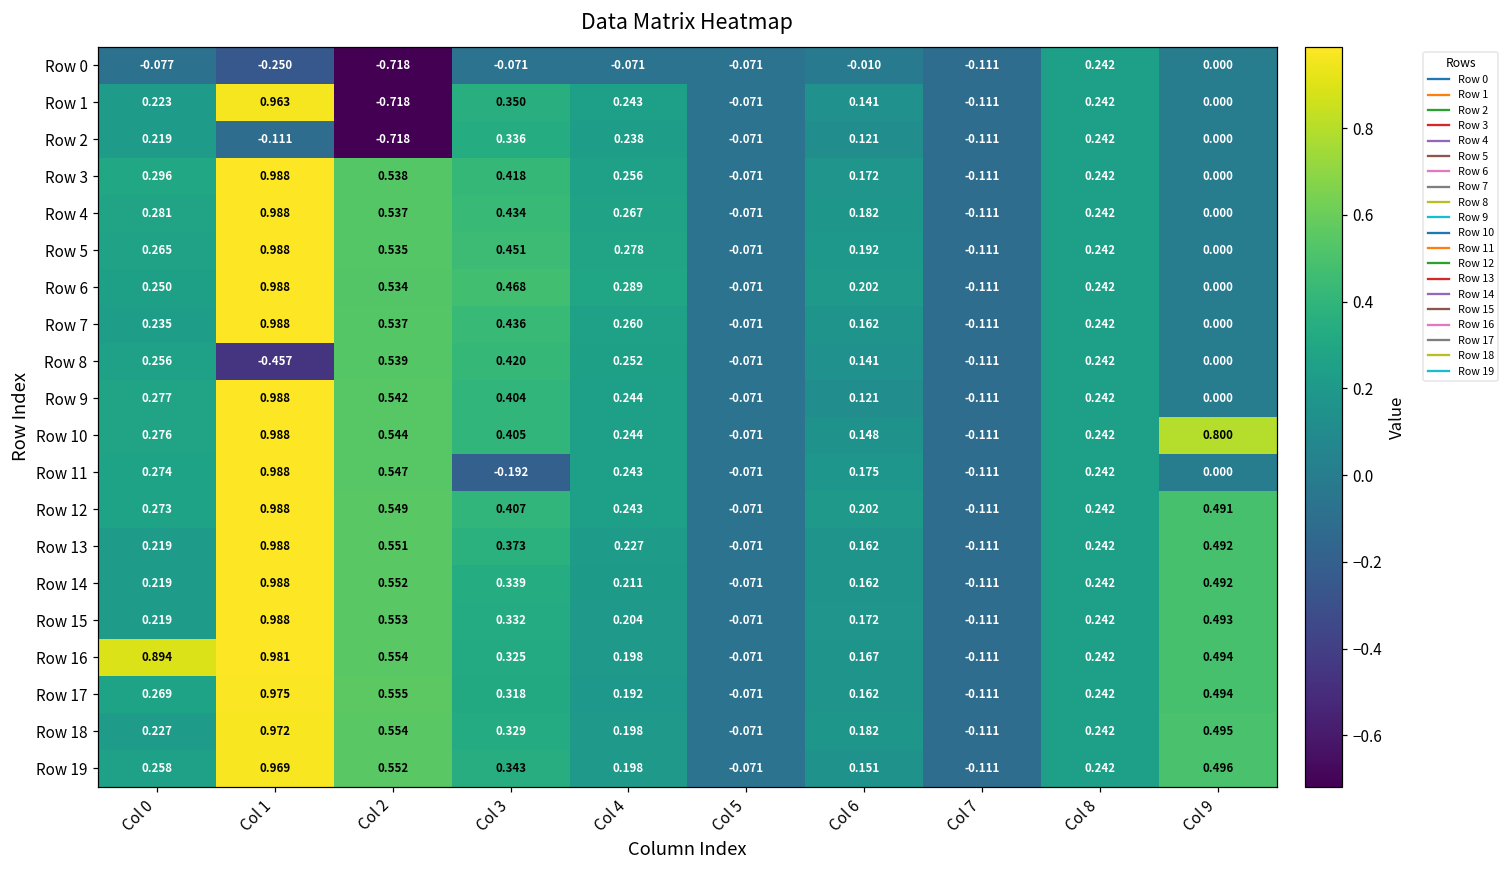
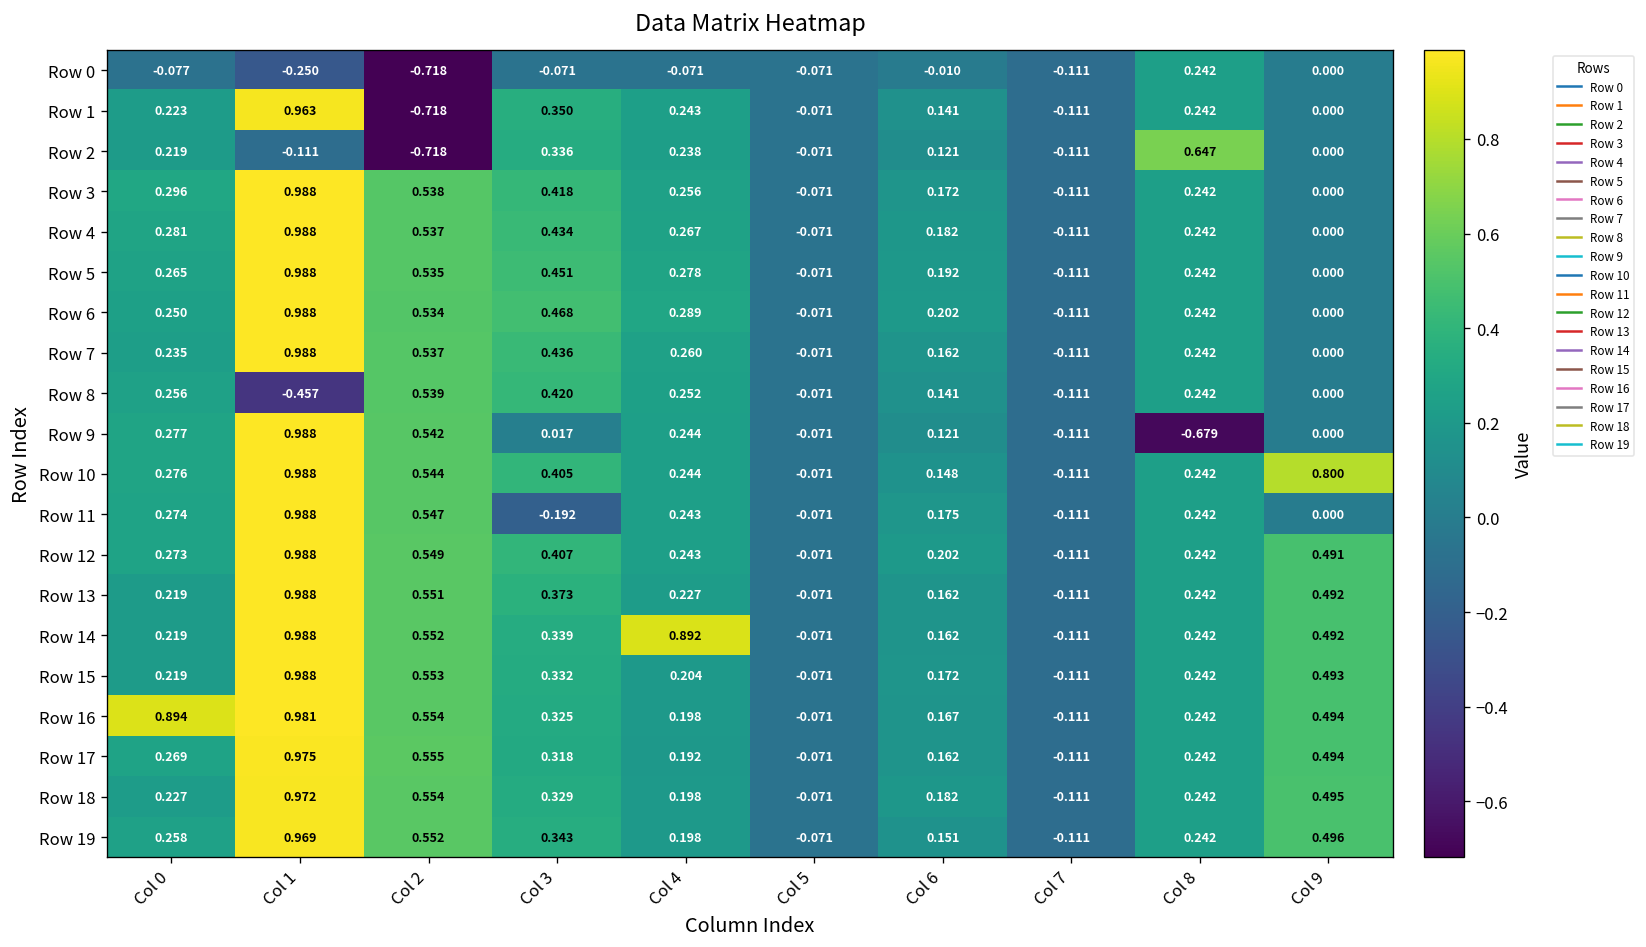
Row 2, Col 8: 0.242 -> 0.647
Row 9, Col 3: 0.404 -> 0.017
Row 9, Col 8: 0.242 -> -0.679
Row 14, Col 4: 0.211 -> 0.892
